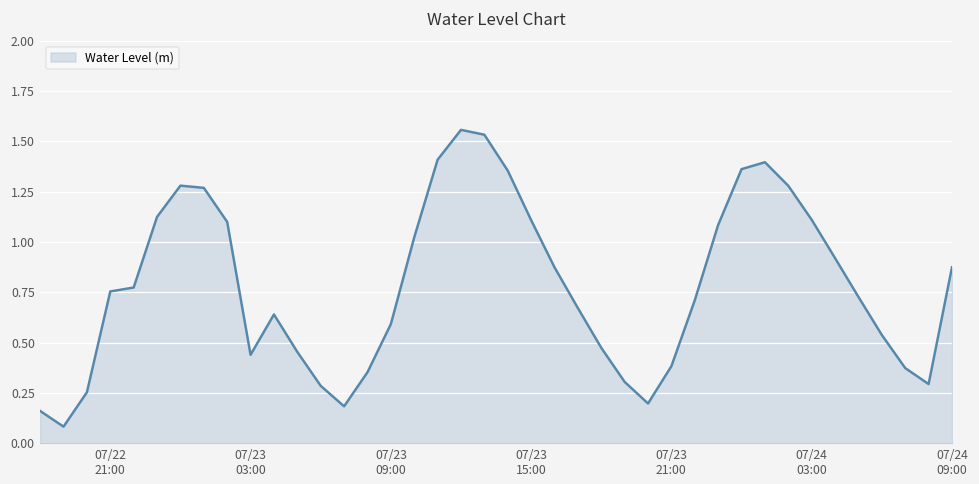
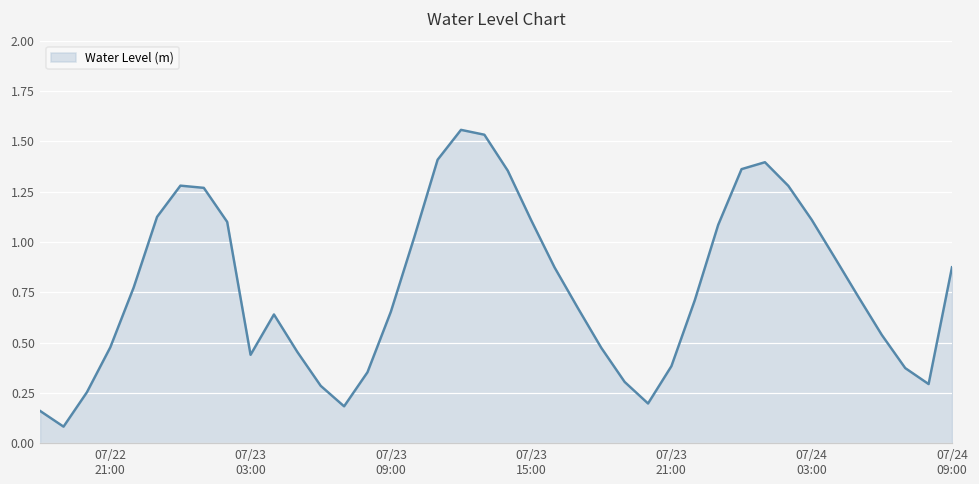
07/22 21:00: 0.75 -> 0.48
07/23 09:00: 0.59 -> 0.65
